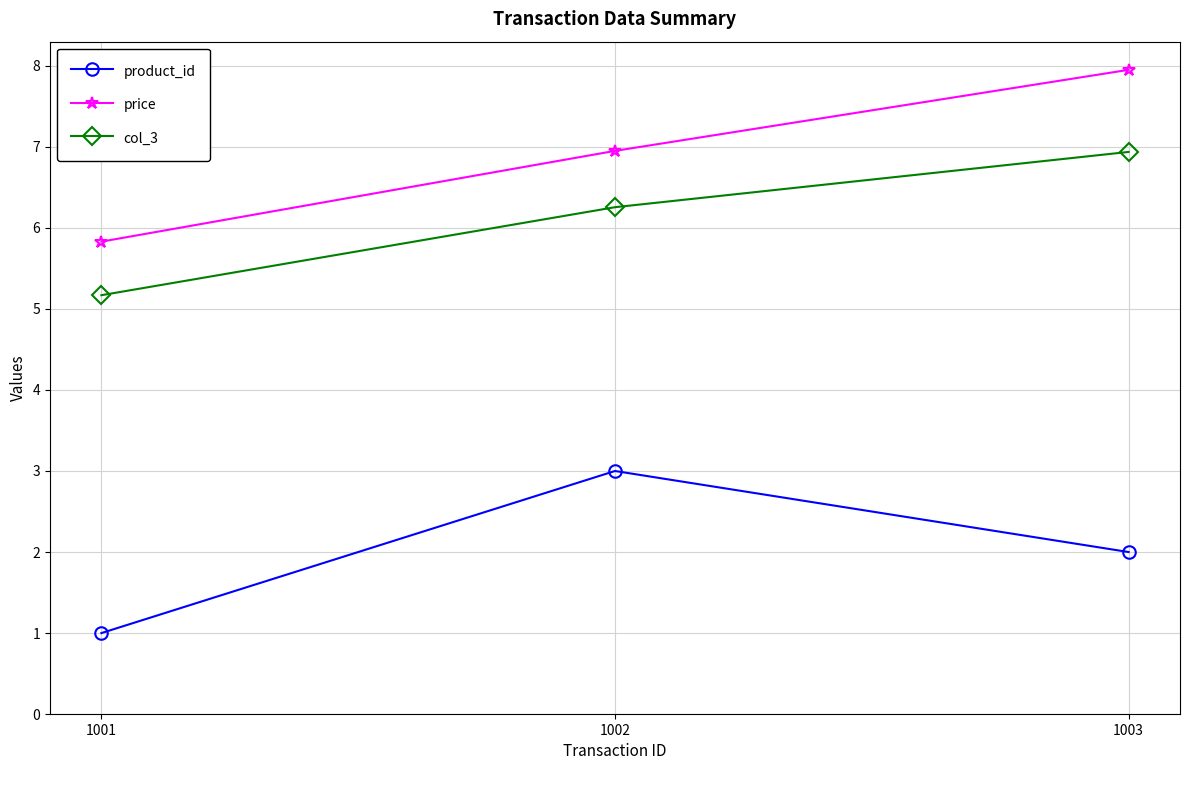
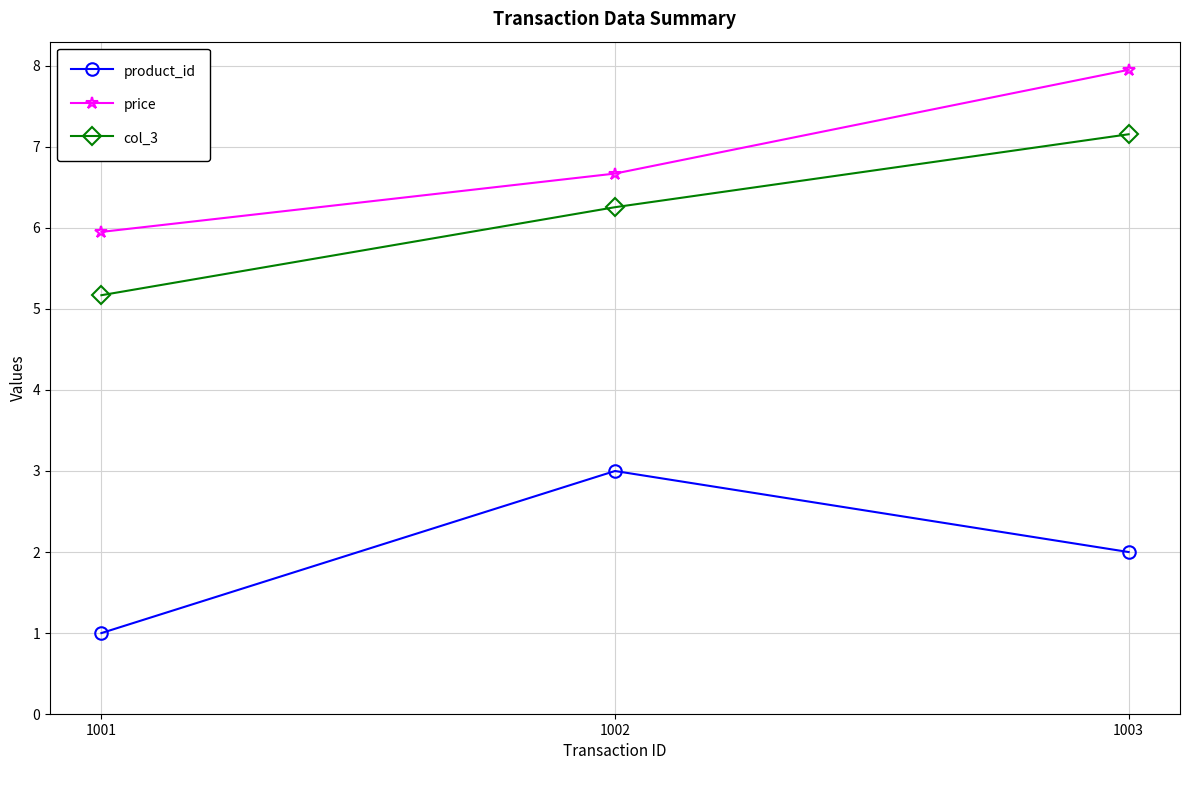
price, 1001: 5.8 -> 6.0
price, 1002: 7.0 -> 6.7
col_3, 1003: 6.9 -> 7.2
